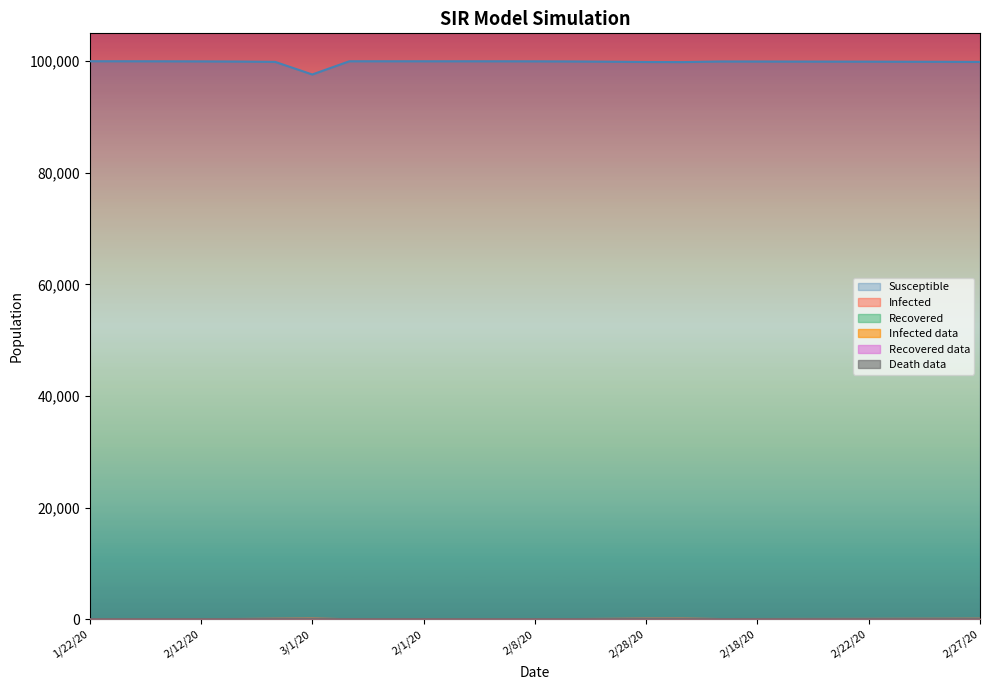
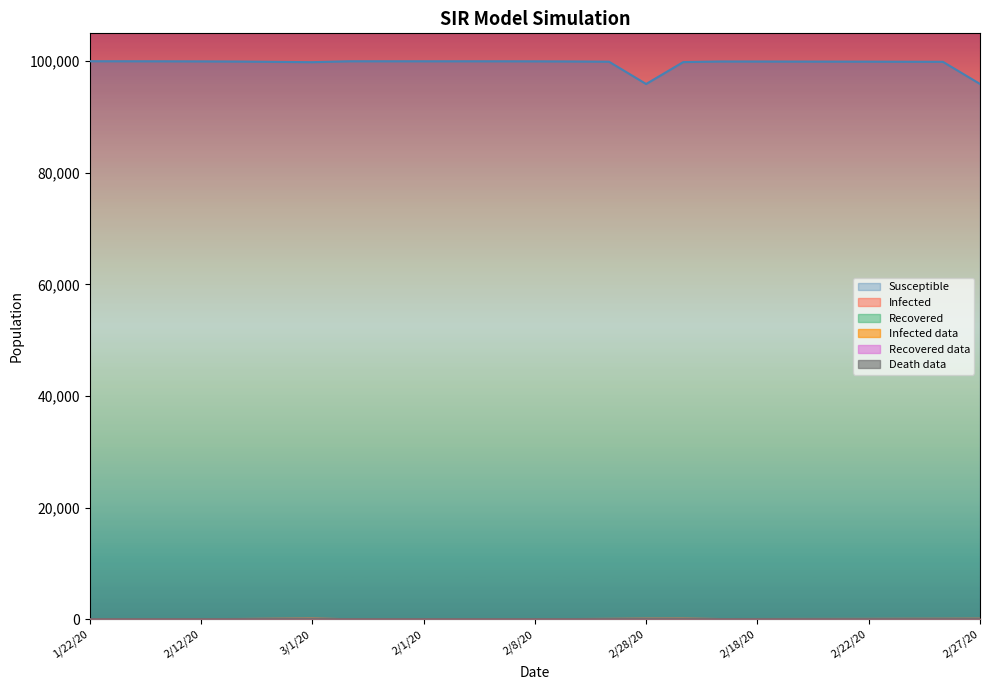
Susceptible, 3/1/20: 98,000 -> 100,000
Susceptible, 2/28/20: 100,000 -> 96,000
Susceptible, 2/27/20: 100,000 -> 96,000
